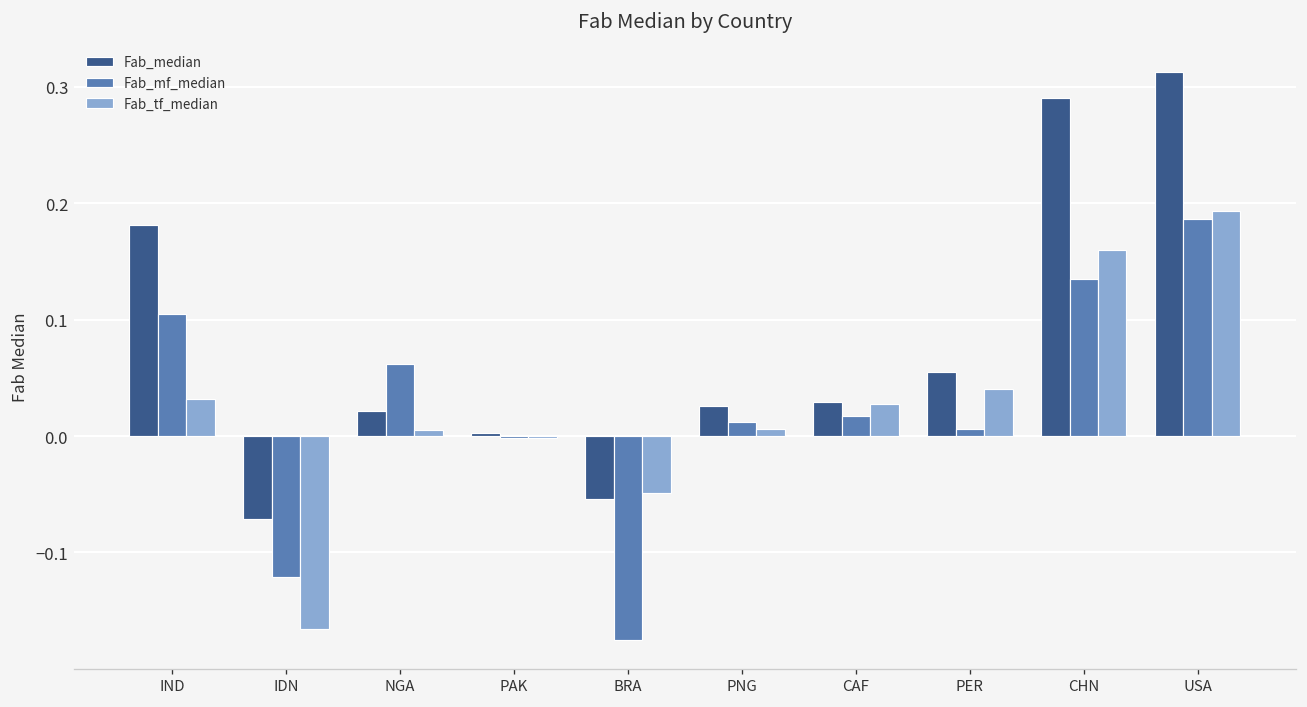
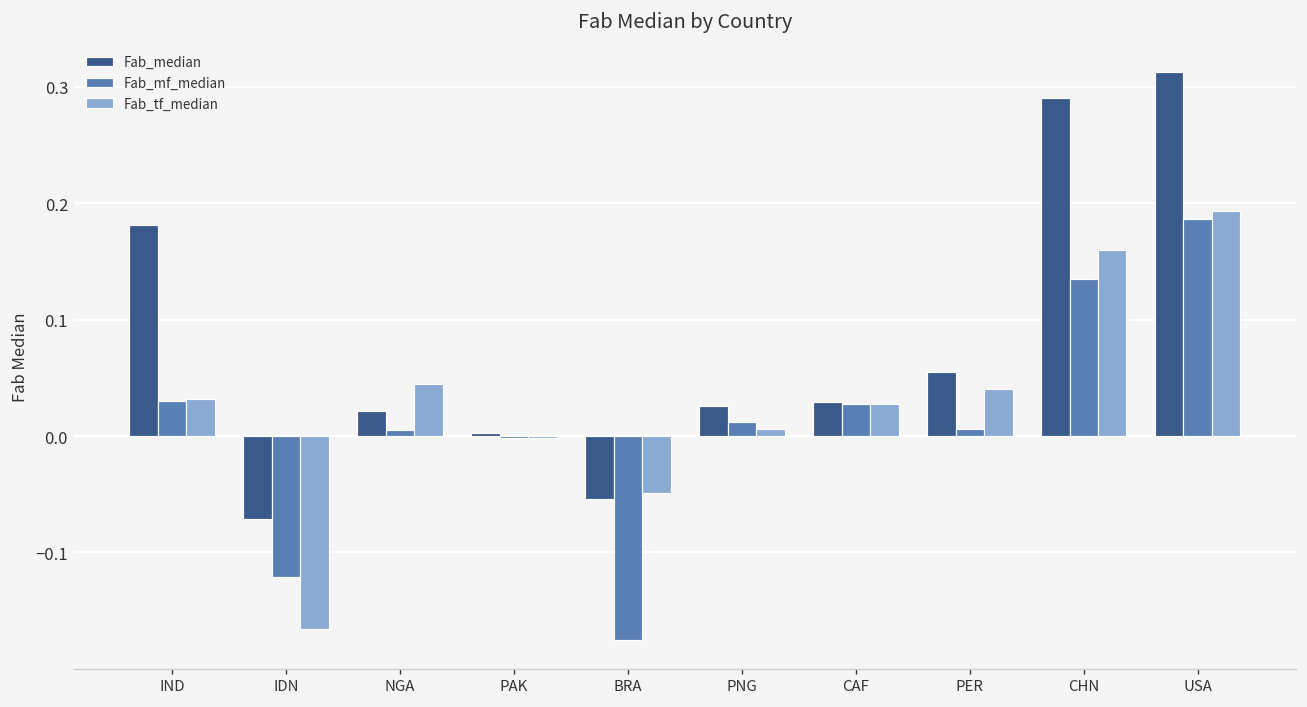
Fab_mf_median, IND: 0.11 -> 0.03
Fab_mf_median, NGA: 0.06 -> 0.00
Fab_tf_median, NGA: 0.01 -> 0.04
Fab_mf_median, CAF: 0.02 -> 0.03
